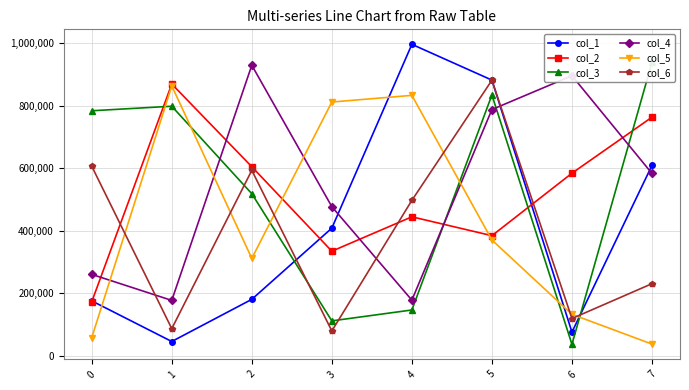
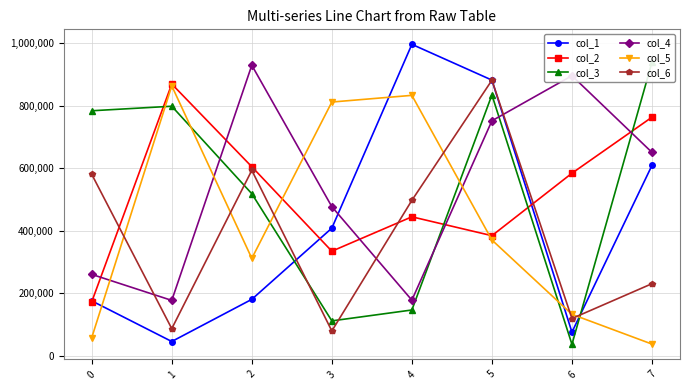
col_6, 0: 610,000 -> 580,000
col_4, 5: 790,000 -> 750,000
col_4, 7: 580,000 -> 650,000
